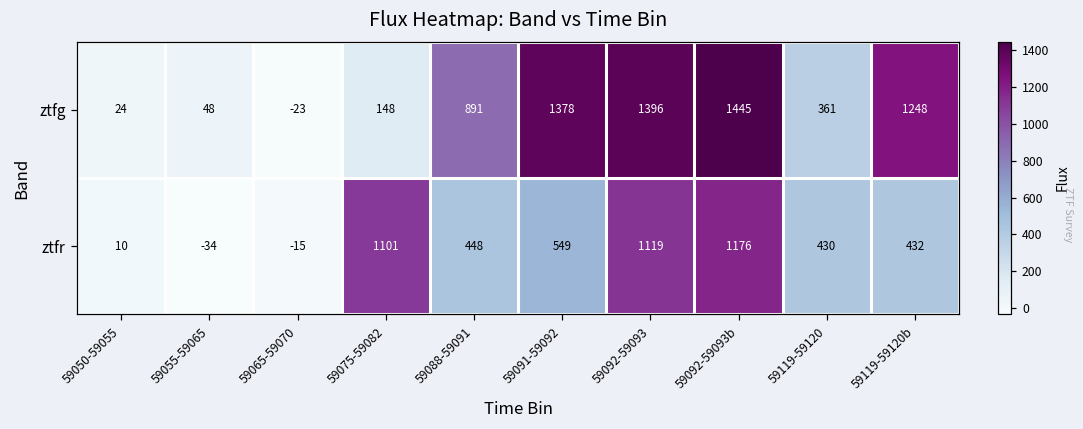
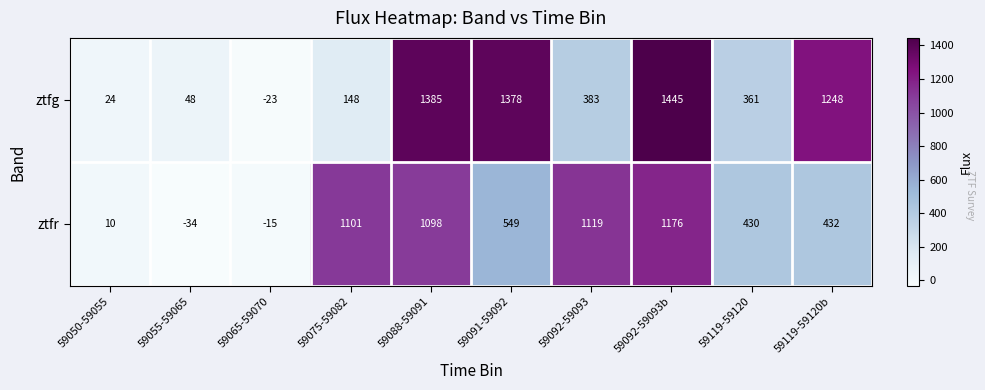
ztfg, 59088-59091: 891 -> 1385
ztfg, 59092-59093: 1396 -> 383
ztfr, 59088-59091: 448 -> 1098
